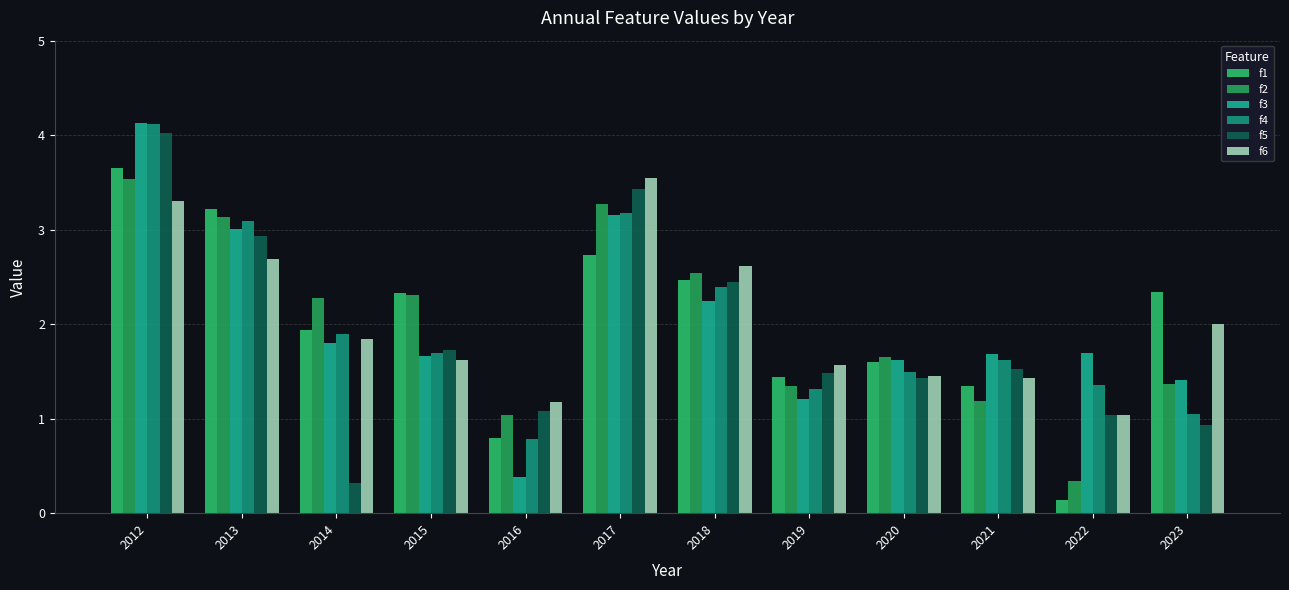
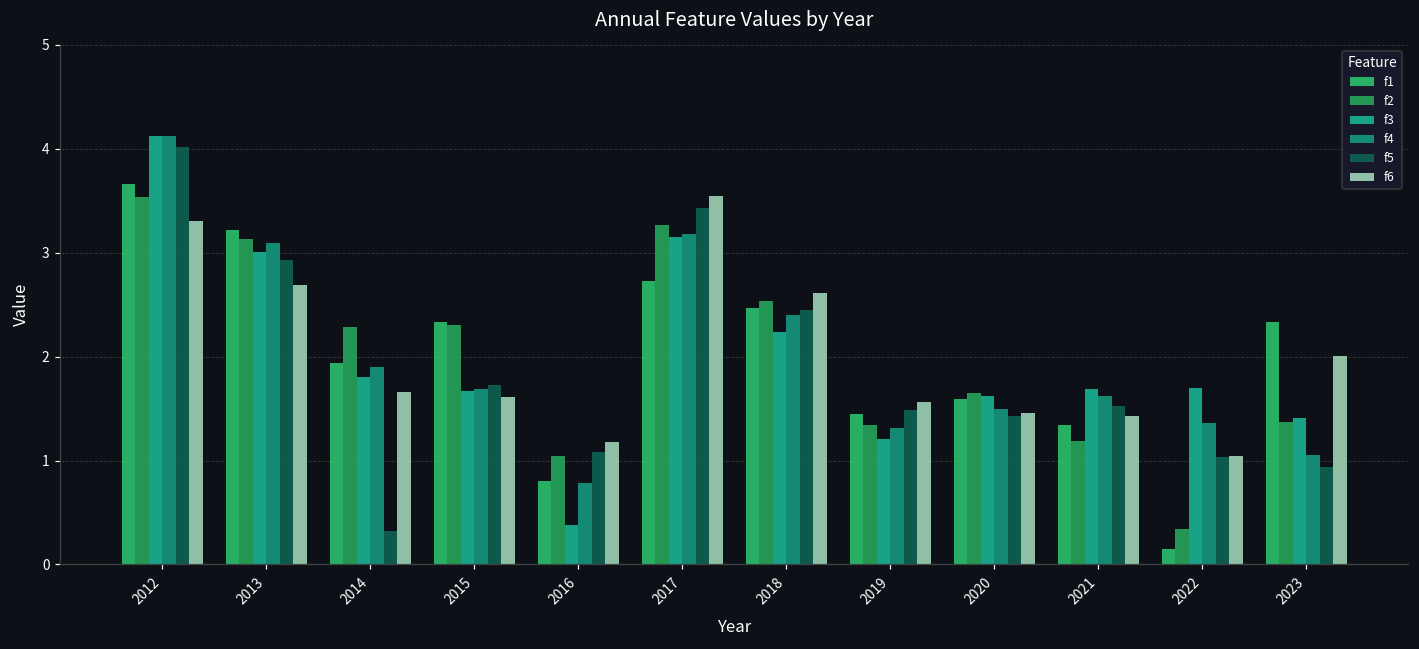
f6, 2014: 1.8 -> 1.7
